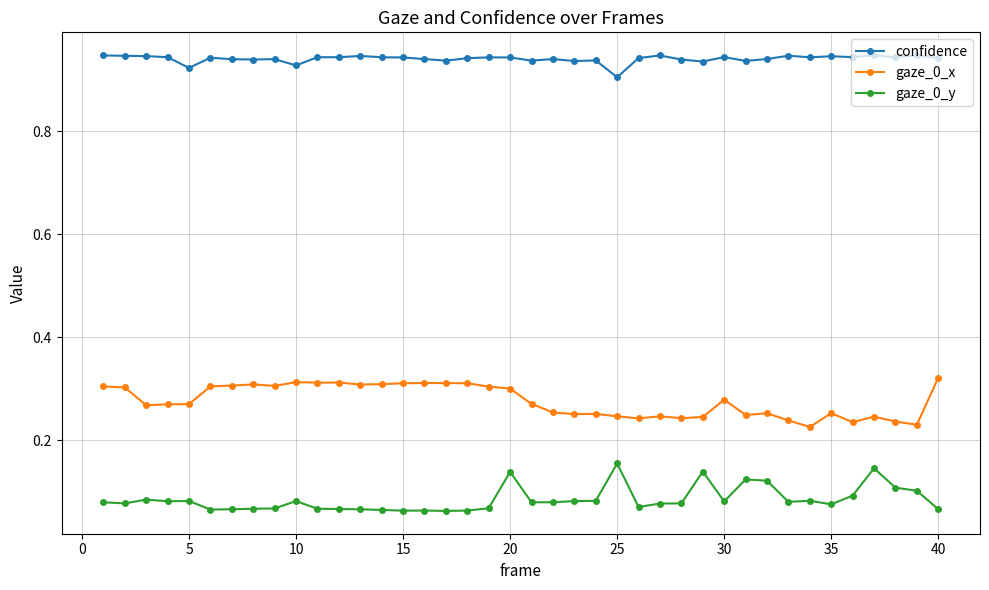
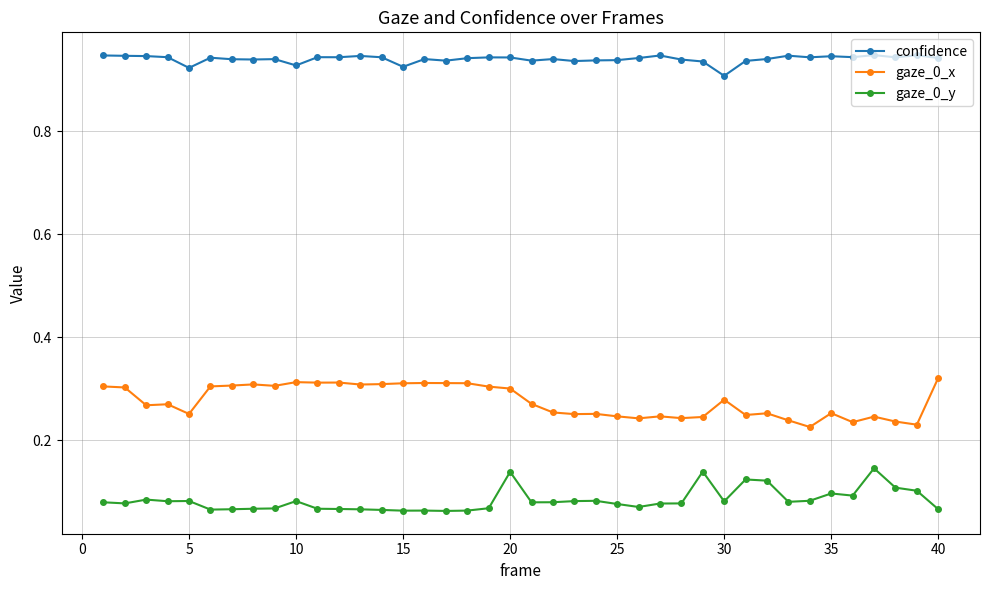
gaze_0_x, 5: 0.27 -> 0.25
confidence, 15: 0.94 -> 0.93
confidence, 25: 0.91 -> 0.94
gaze_0_y, 25: 0.15 -> 0.08
confidence, 30: 0.94 -> 0.91
gaze_0_y, 35: 0.08 -> 0.10
